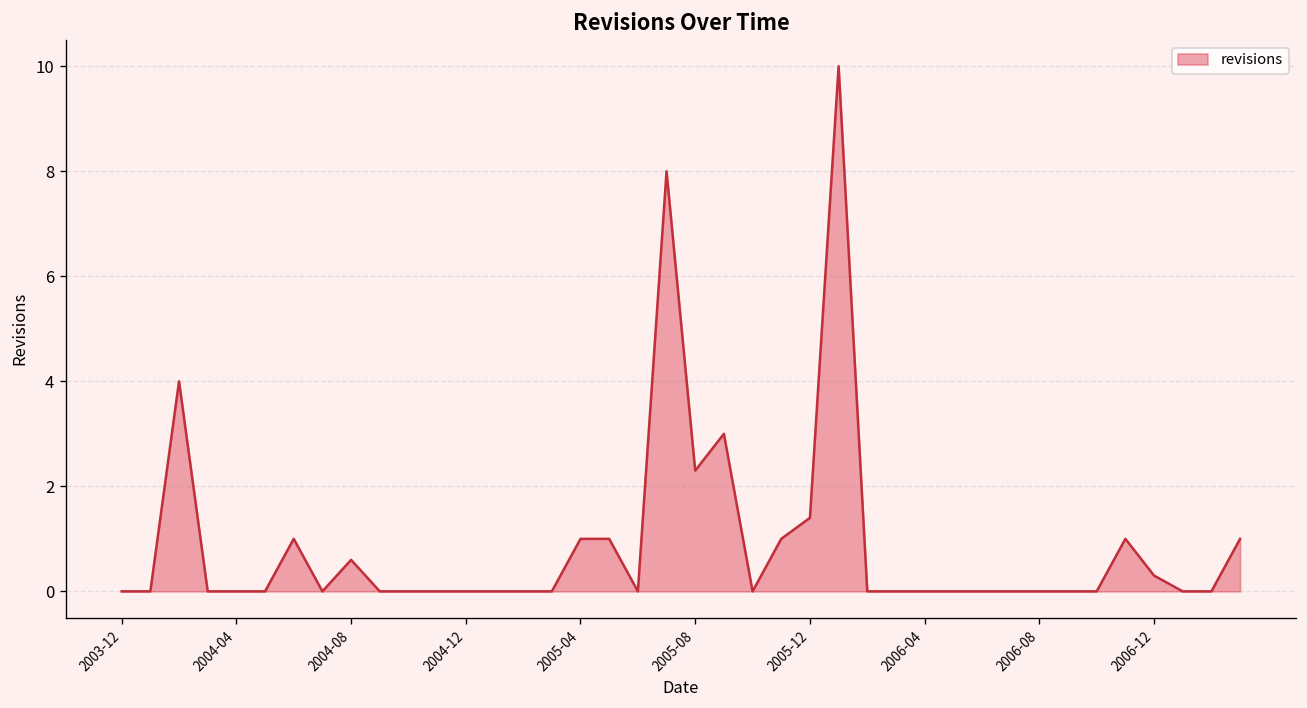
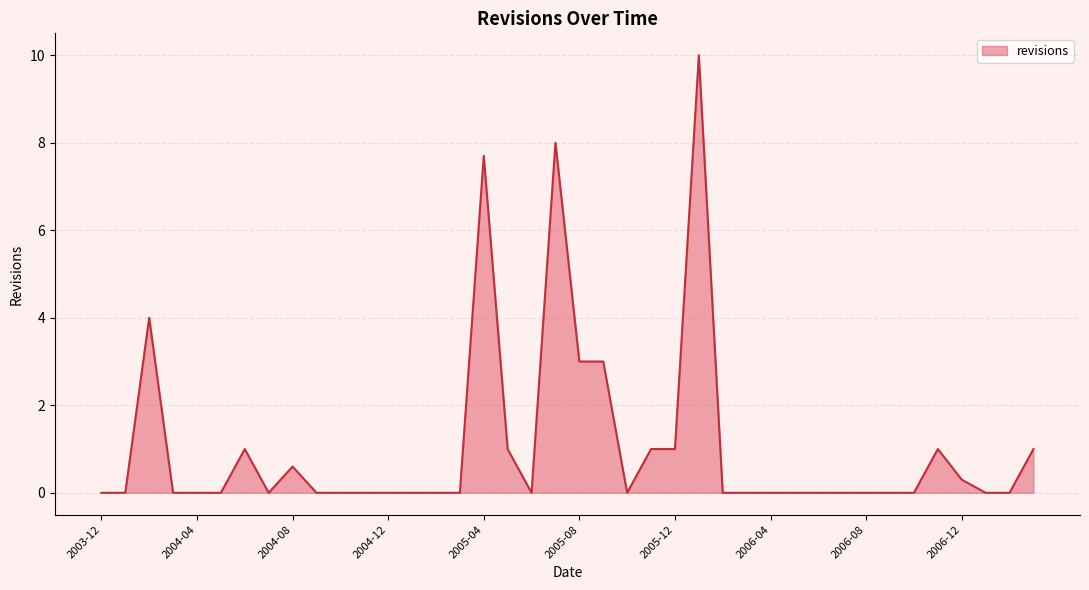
2005-04: 1.0 -> 7.7
2005-08: 2.3 -> 3.0
2005-12: 1.4 -> 1.0
